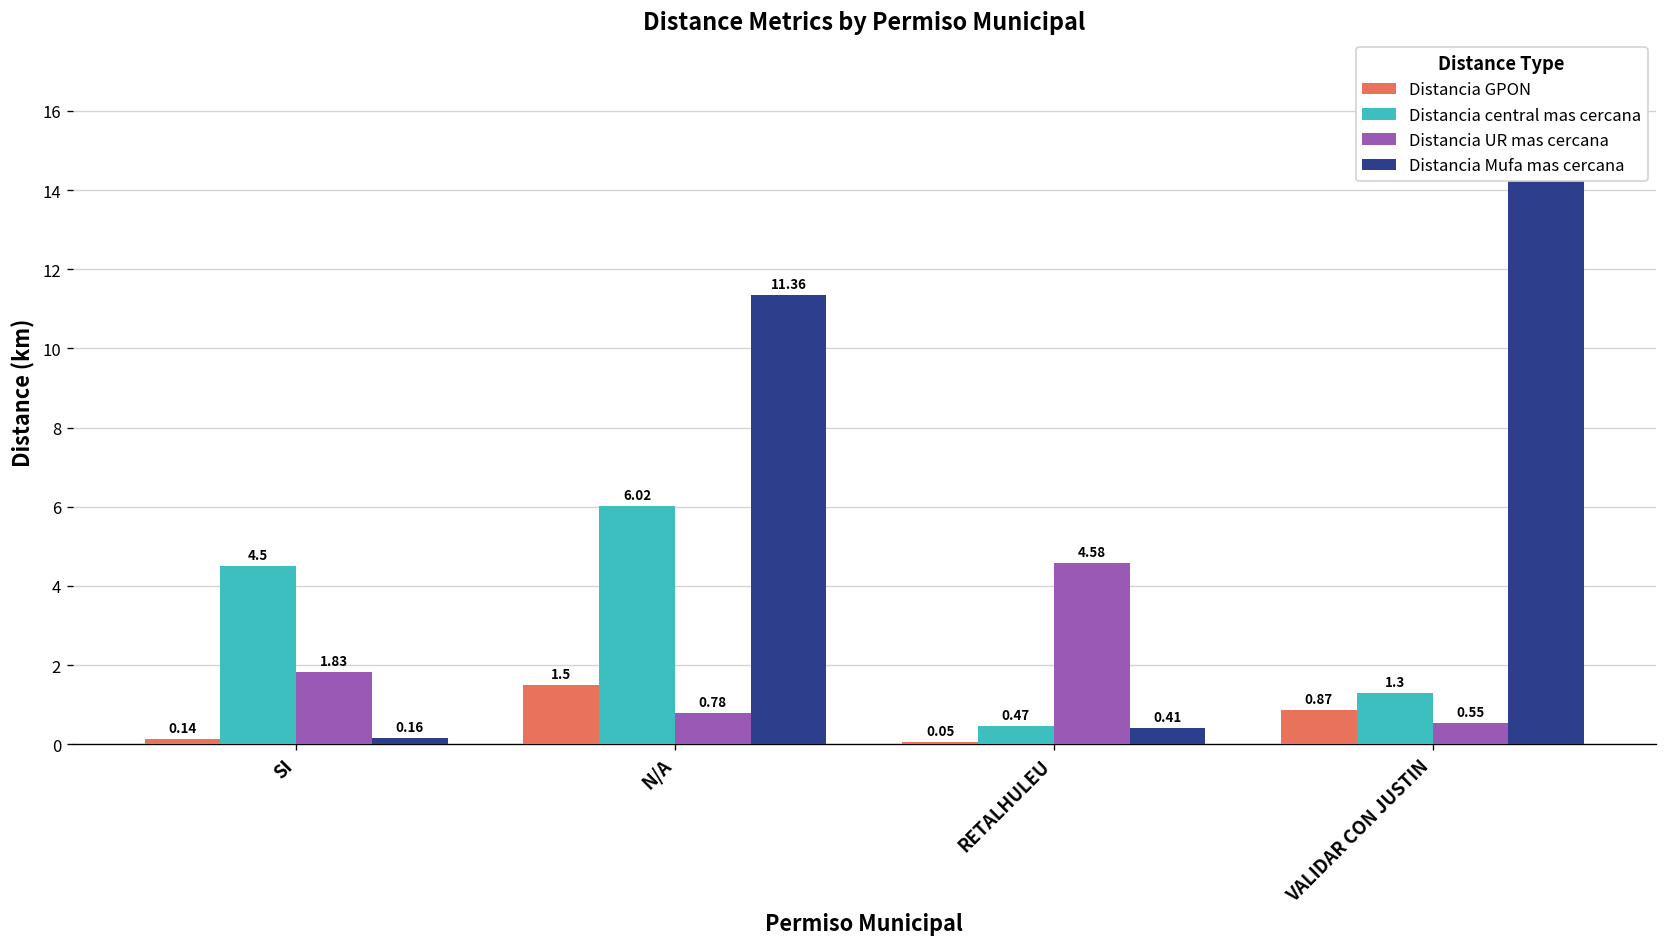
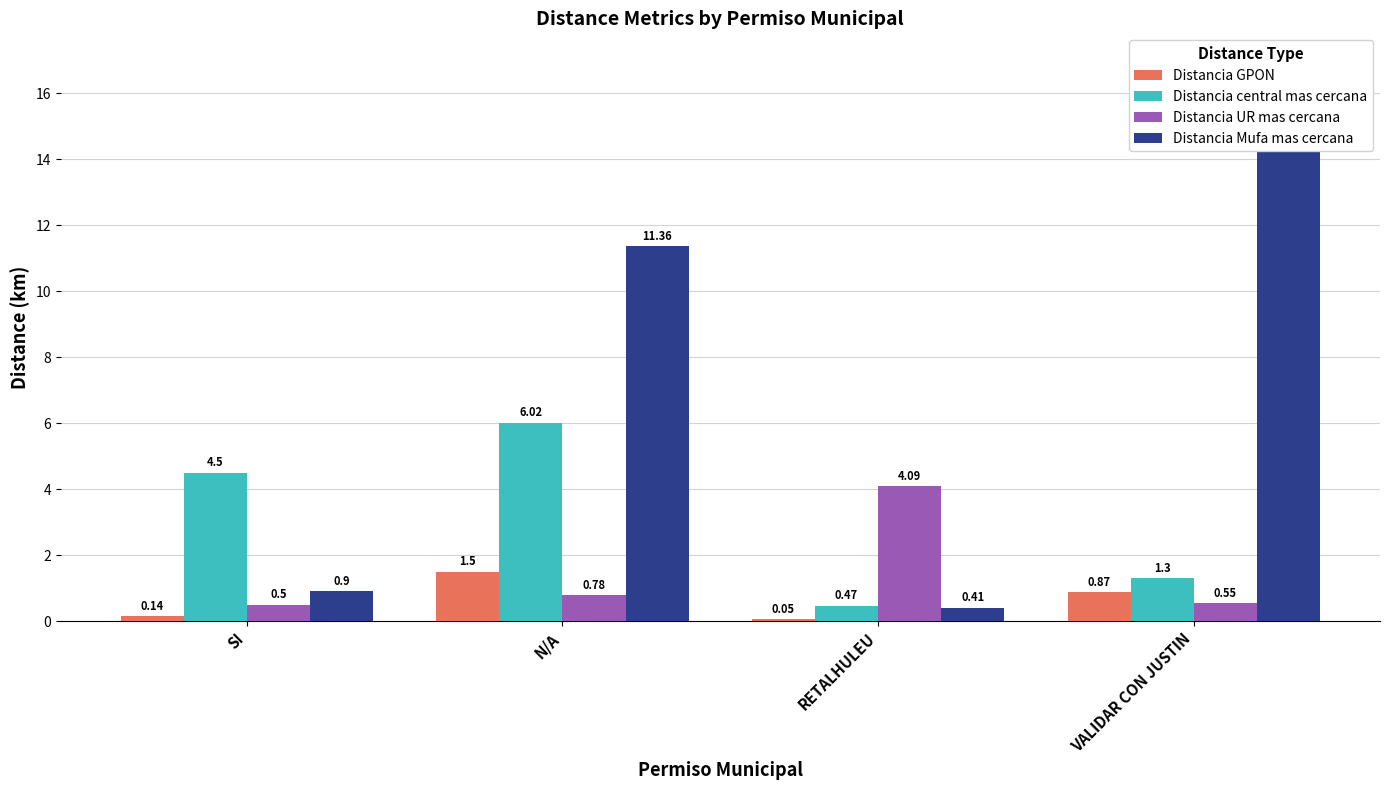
Distancia UR mas cercana, SI: 1.83 -> 0.5
Distancia Mufa mas cercana, SI: 0.16 -> 0.9
Distancia UR mas cercana, RETALHULEU: 4.58 -> 4.09
